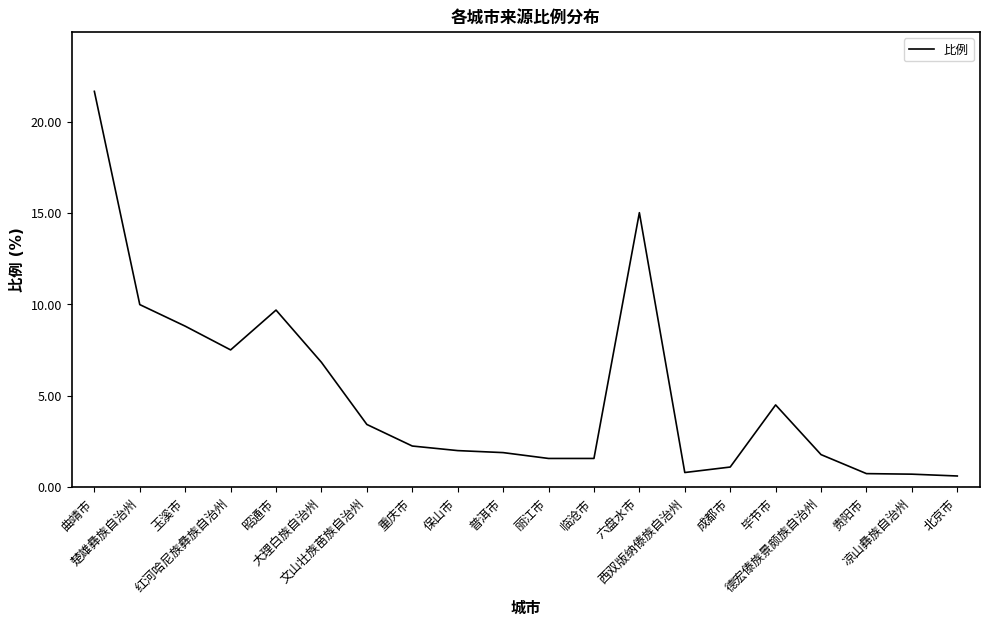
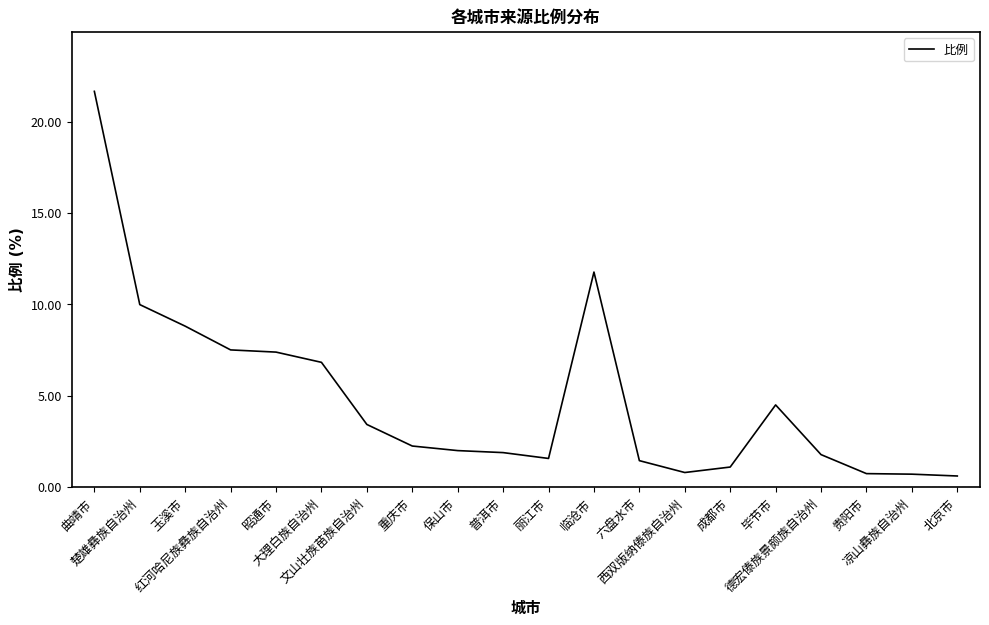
昭通市: 9.7 -> 7.4
临沧市: 1.6 -> 11.8
六盘水市: 15.0 -> 1.5
